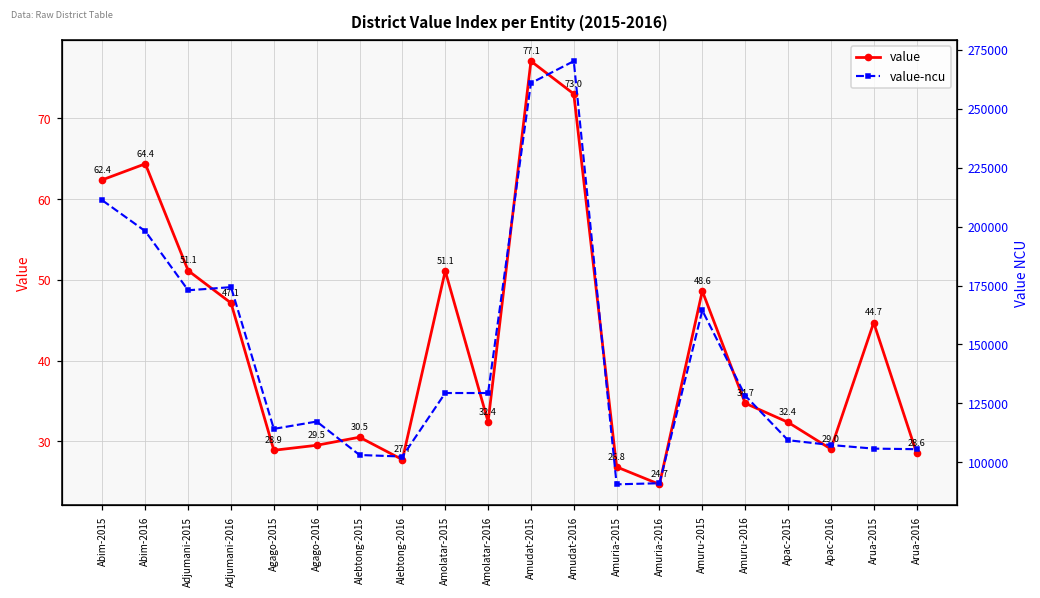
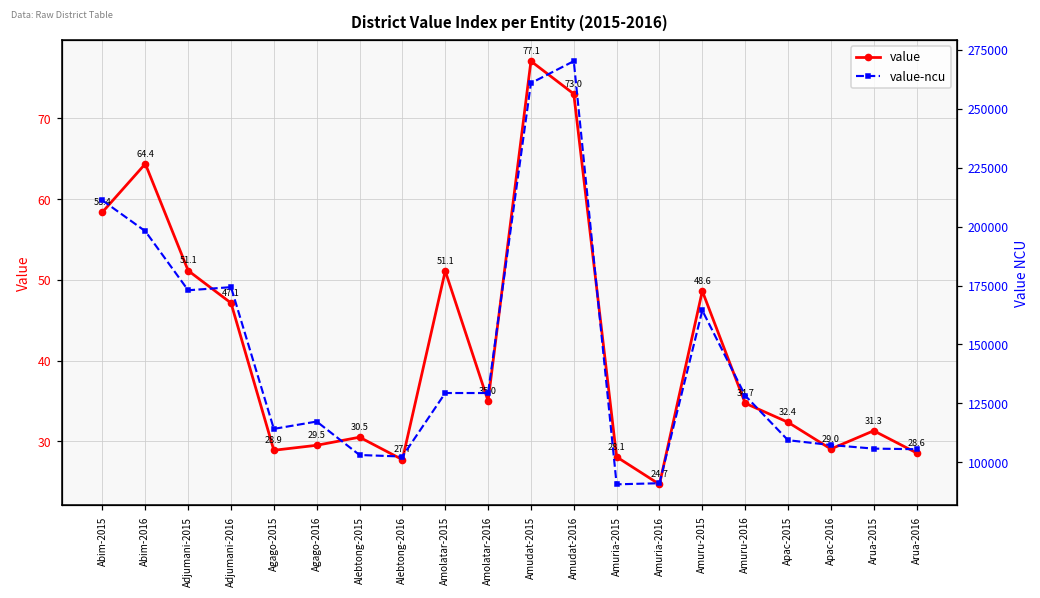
value, Abim-2015: 62.4 -> 58.4
value, Amolatar-2016: 32.4 -> 35.0
value, Amuria-2015: 26.8 -> 28.1
value, Arua-2015: 44.7 -> 31.3
